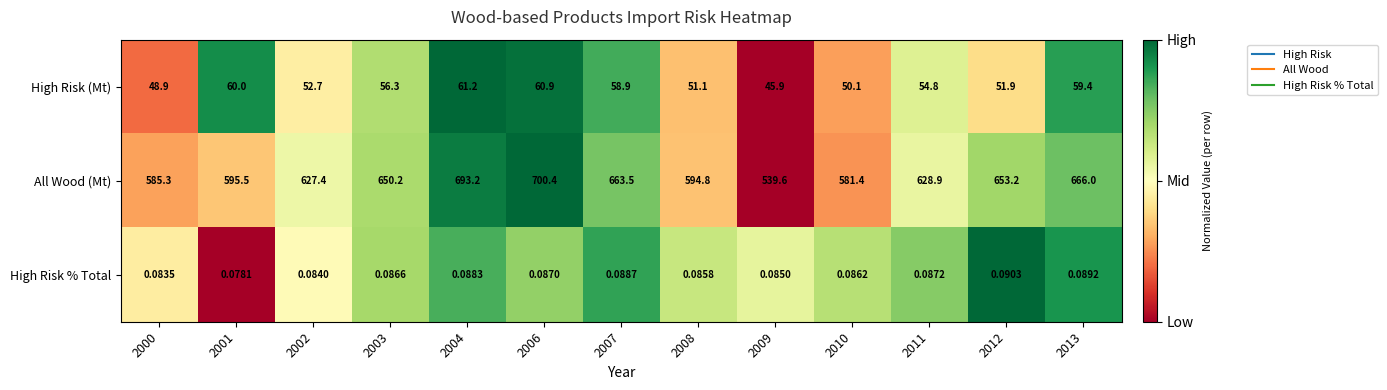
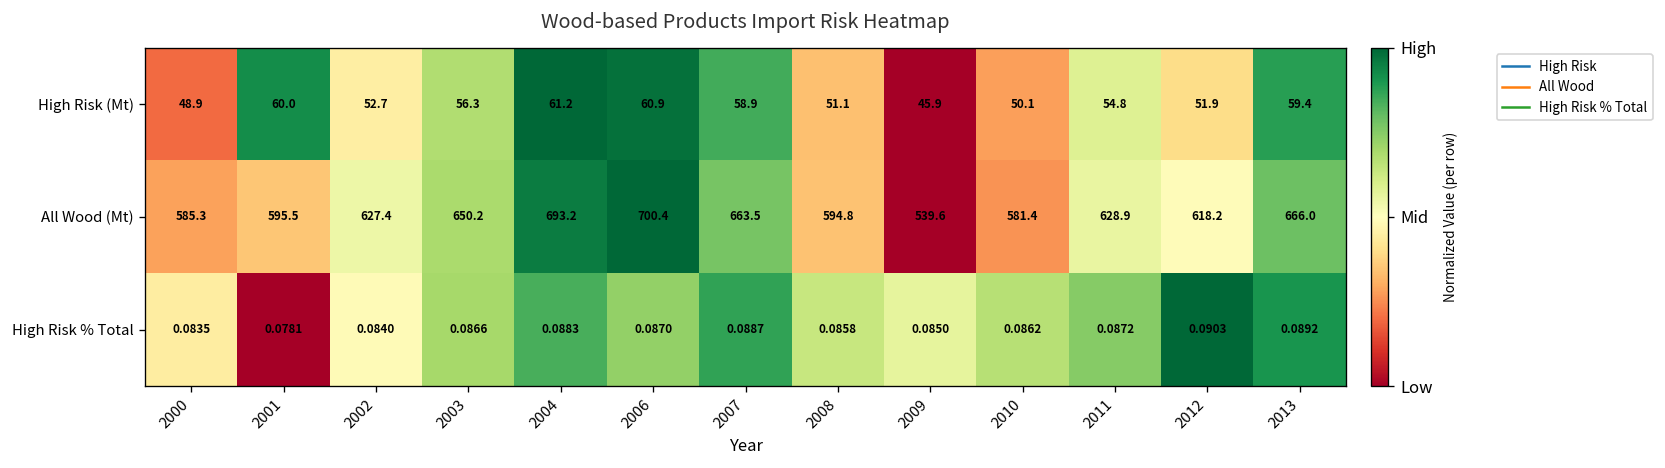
All Wood (Mt), 2012: 653.2 -> 618.2
